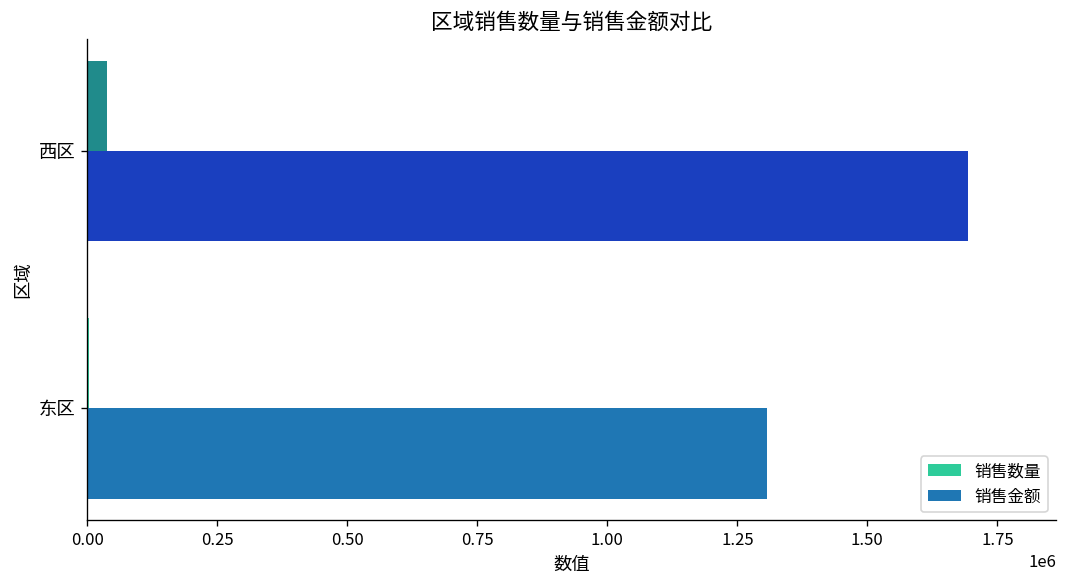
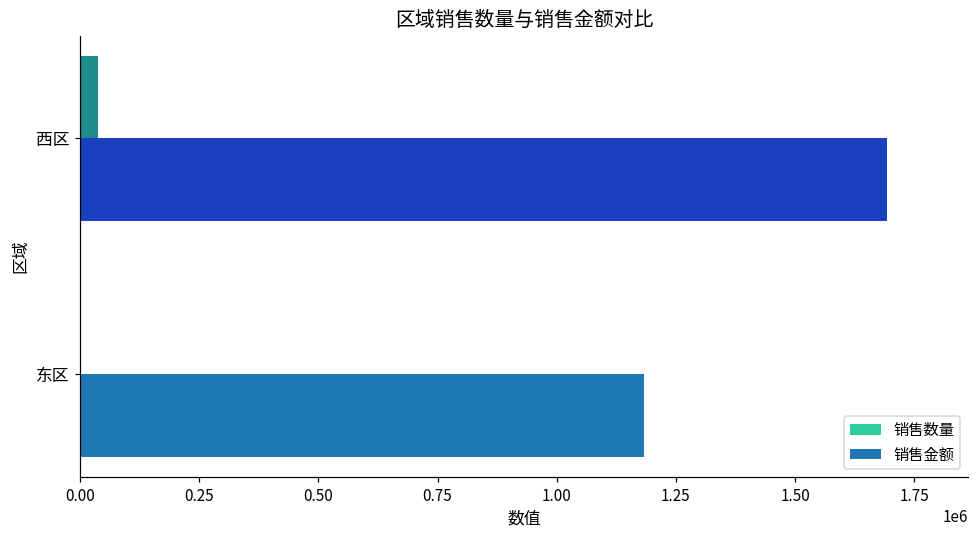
销售金额, 东区: 1310000 -> 1180000
